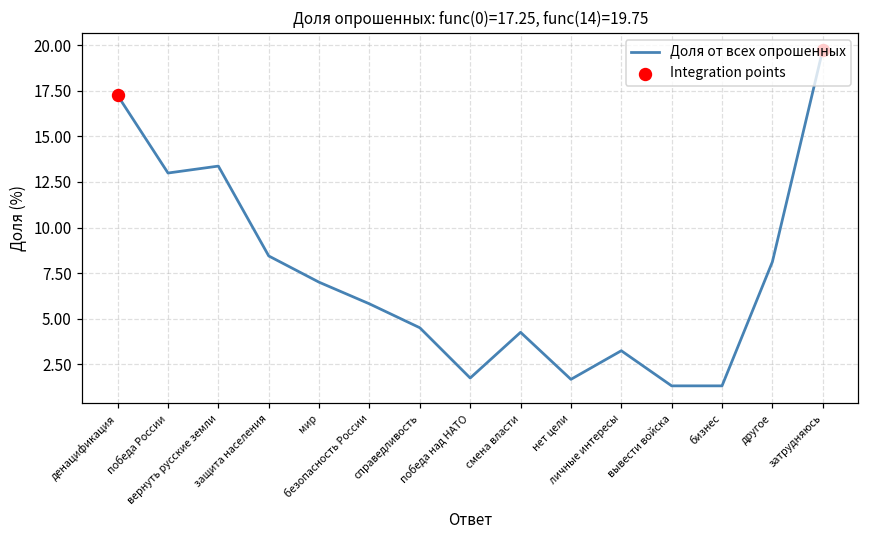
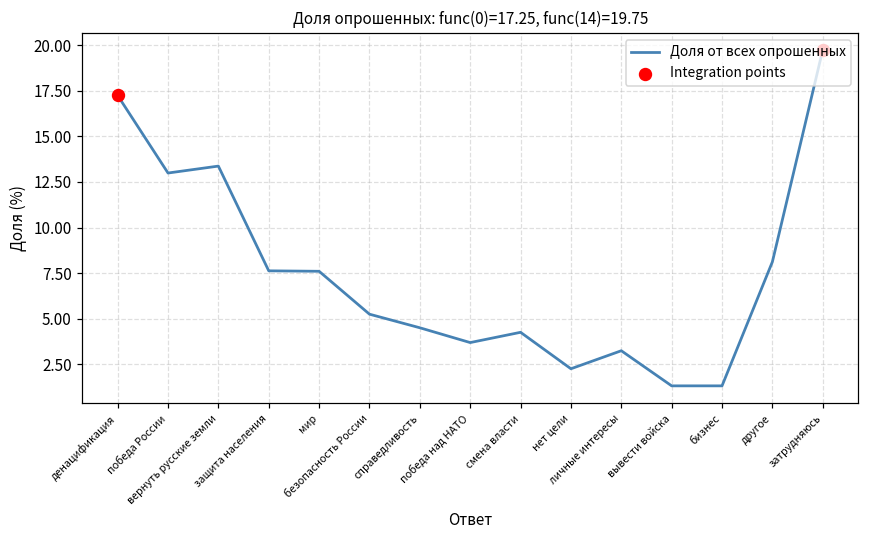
Доля от всех опрошенных, защита населения: 8.4 -> 7.6
Доля от всех опрошенных, мир: 7.0 -> 7.6
Доля от всех опрошенных, безопасность России: 5.8 -> 5.2
Доля от всех опрошенных, победа над НАТО: 1.7 -> 3.7
Доля от всех опрошенных, нет цели: 1.7 -> 2.3
